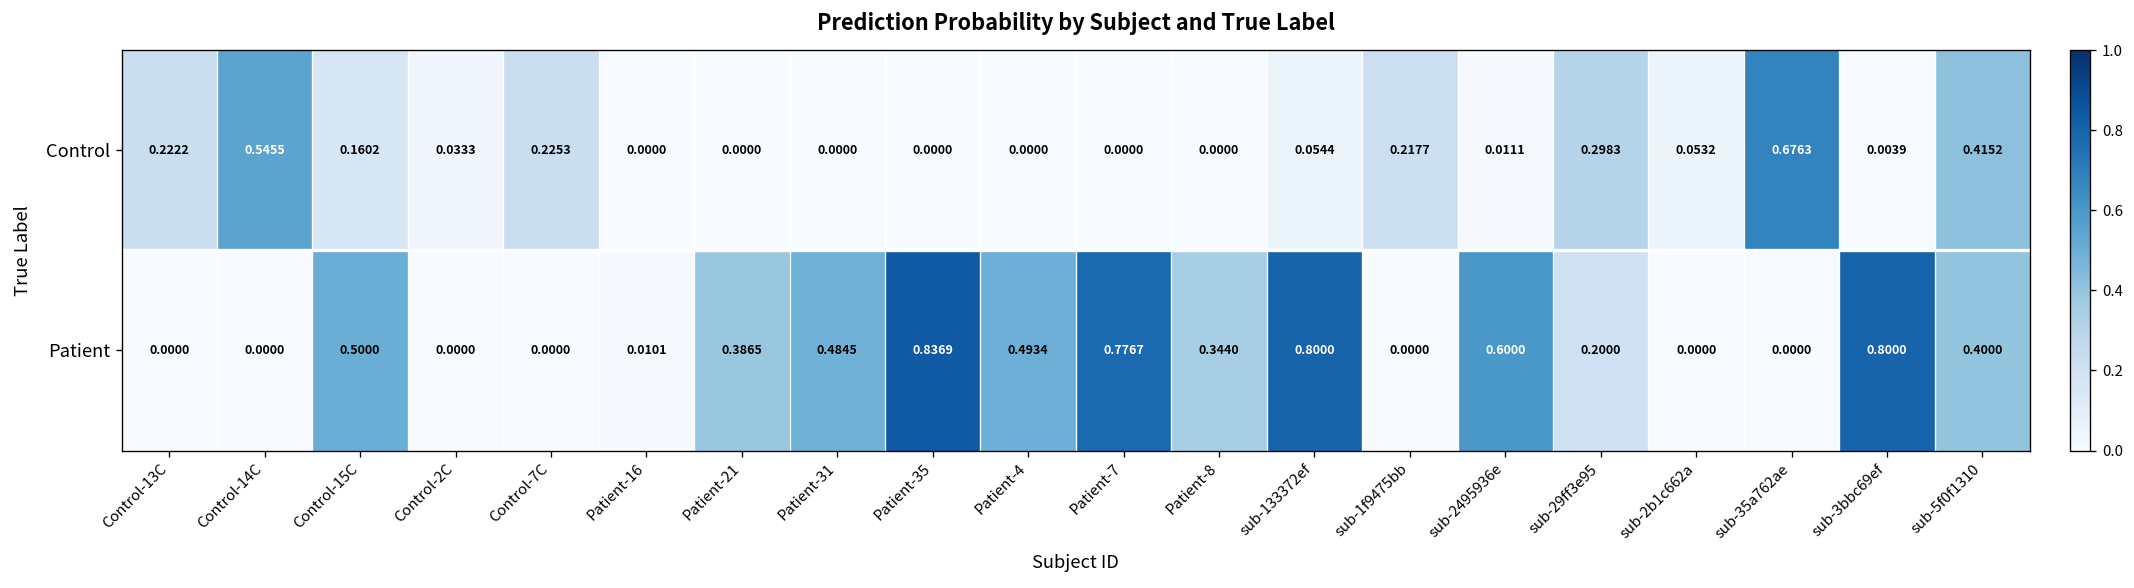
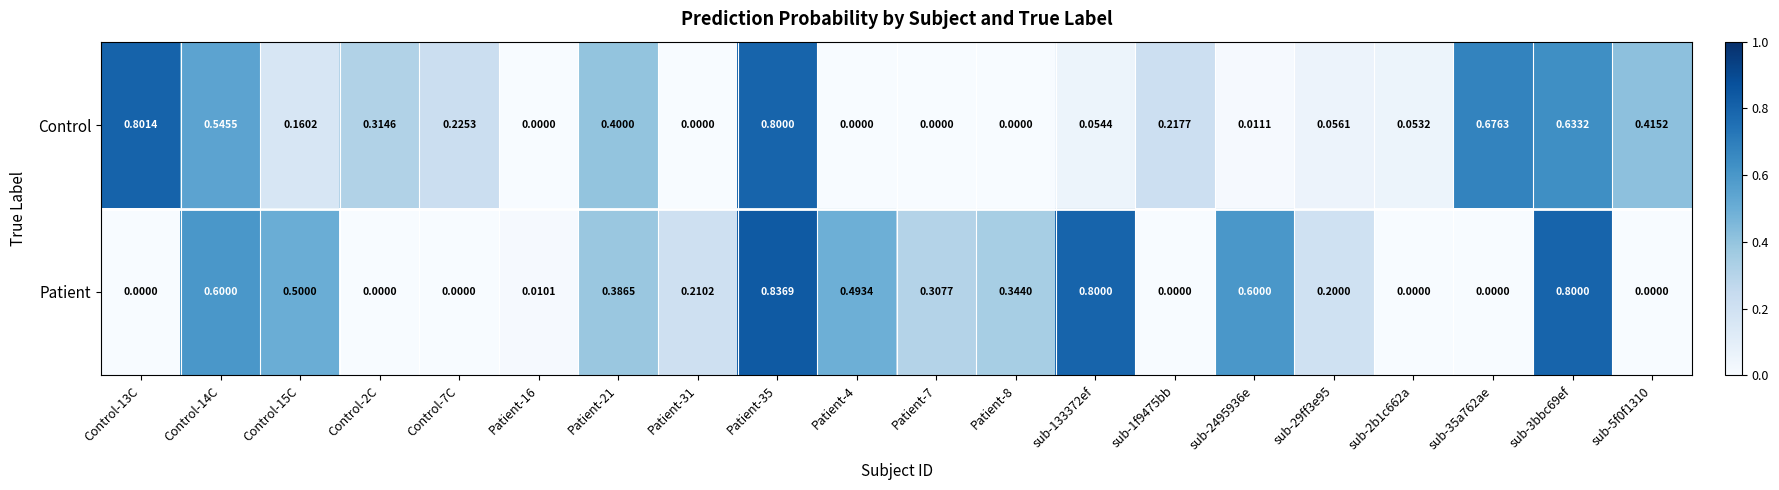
Control, Control-13C: 0.2222 -> 0.8014
Control, Control-2C: 0.0333 -> 0.3146
Control, Patient-21: 0.0000 -> 0.4000
Control, Patient-35: 0.0000 -> 0.8000
Control, sub-29ff3e95: 0.2983 -> 0.0561
Control, sub-3bbc69ef: 0.0039 -> 0.6332
Patient, Control-14C: 0.0000 -> 0.6000
Patient, Patient-31: 0.4845 -> 0.2102
Patient, Patient-7: 0.7767 -> 0.3077
Patient, sub-5f0f1310: 0.4000 -> 0.0000
